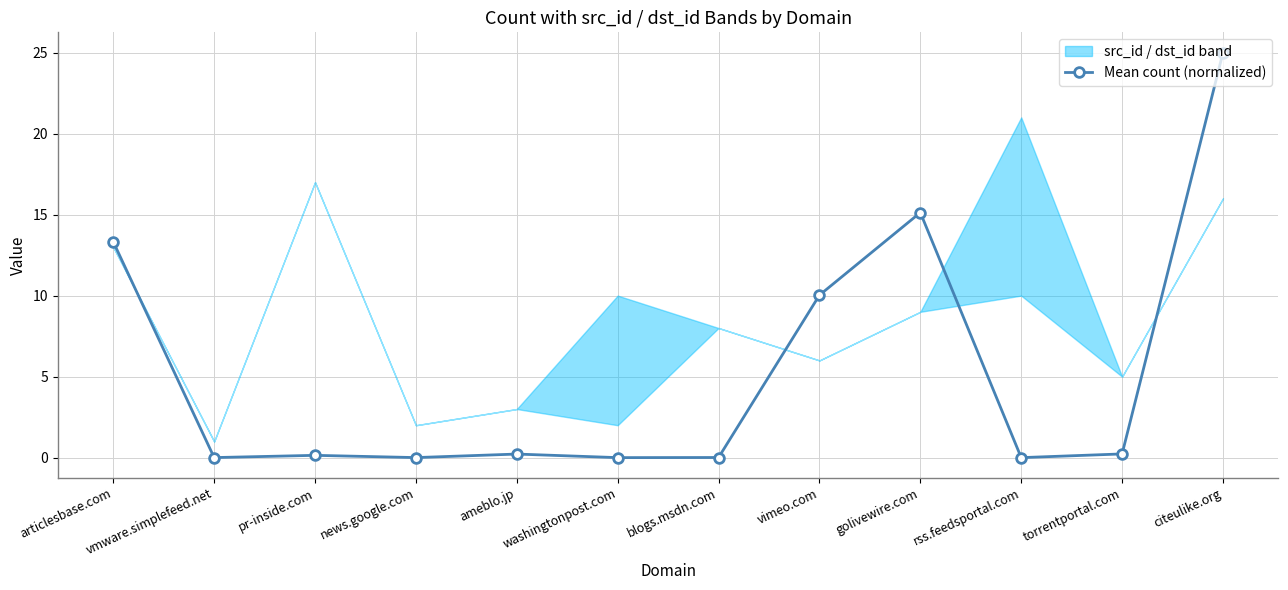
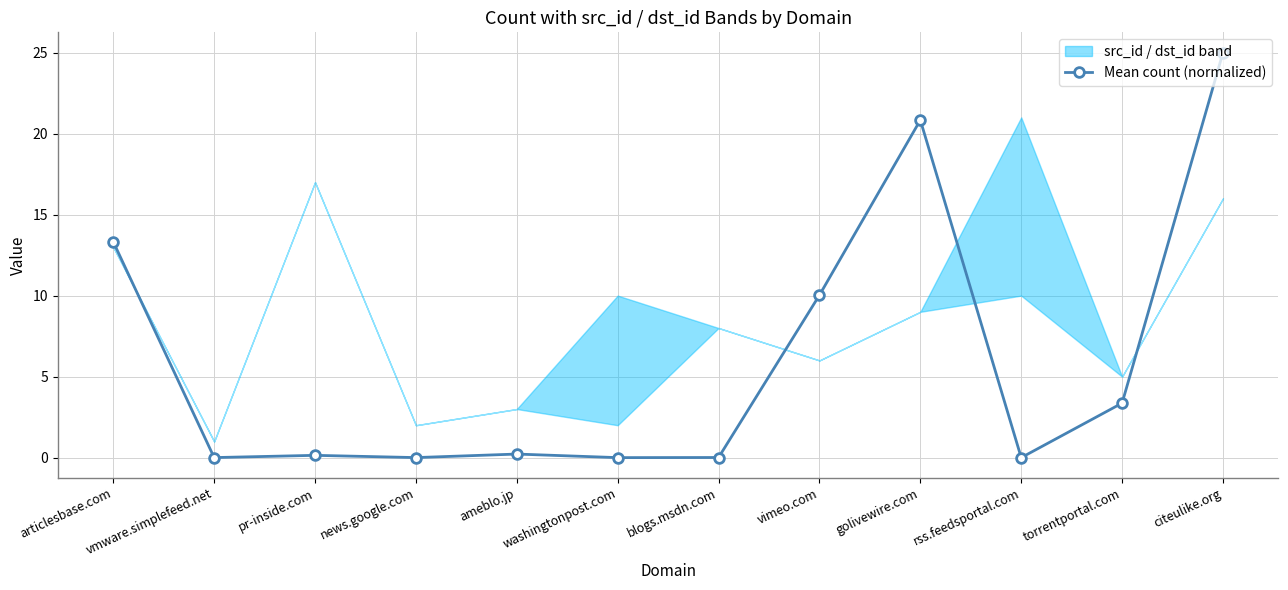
Mean count (normalized), golivewire.com: 15.1 -> 20.8
Mean count (normalized), torrentportal.com: 0.2 -> 3.4
